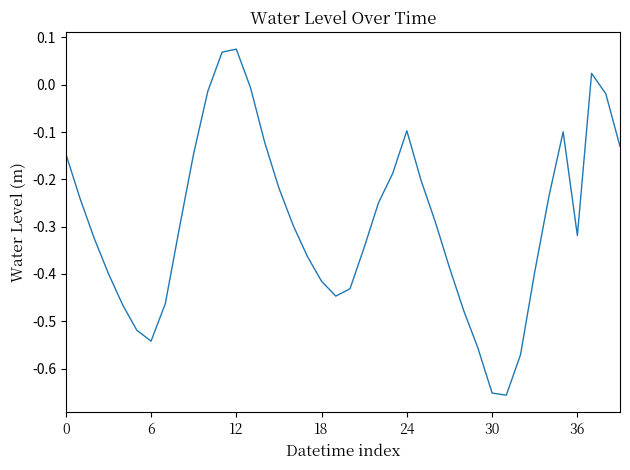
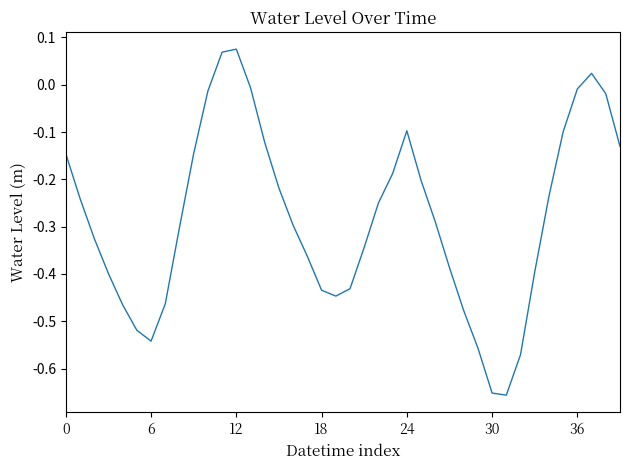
18: -0.42 -> -0.43
36: -0.32 -> -0.01
